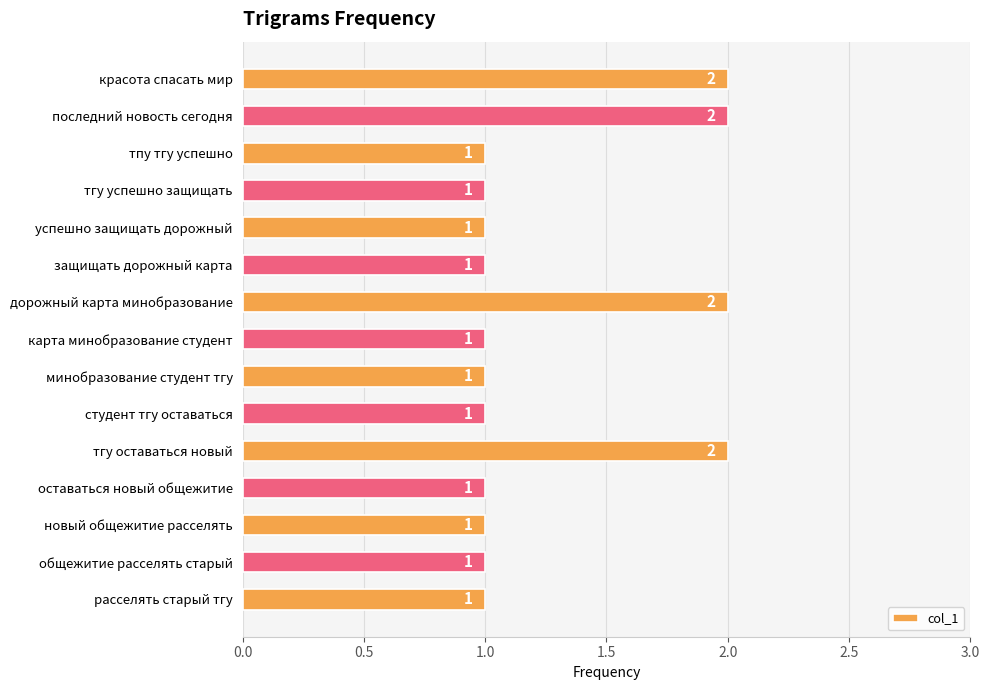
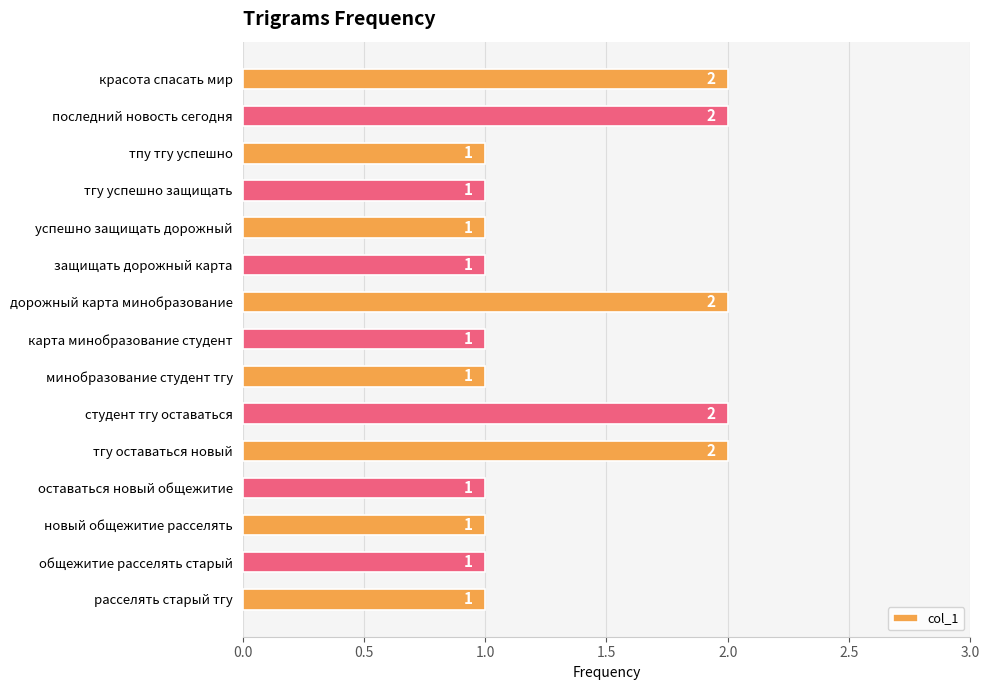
студент тгу оставаться: 1 -> 2
